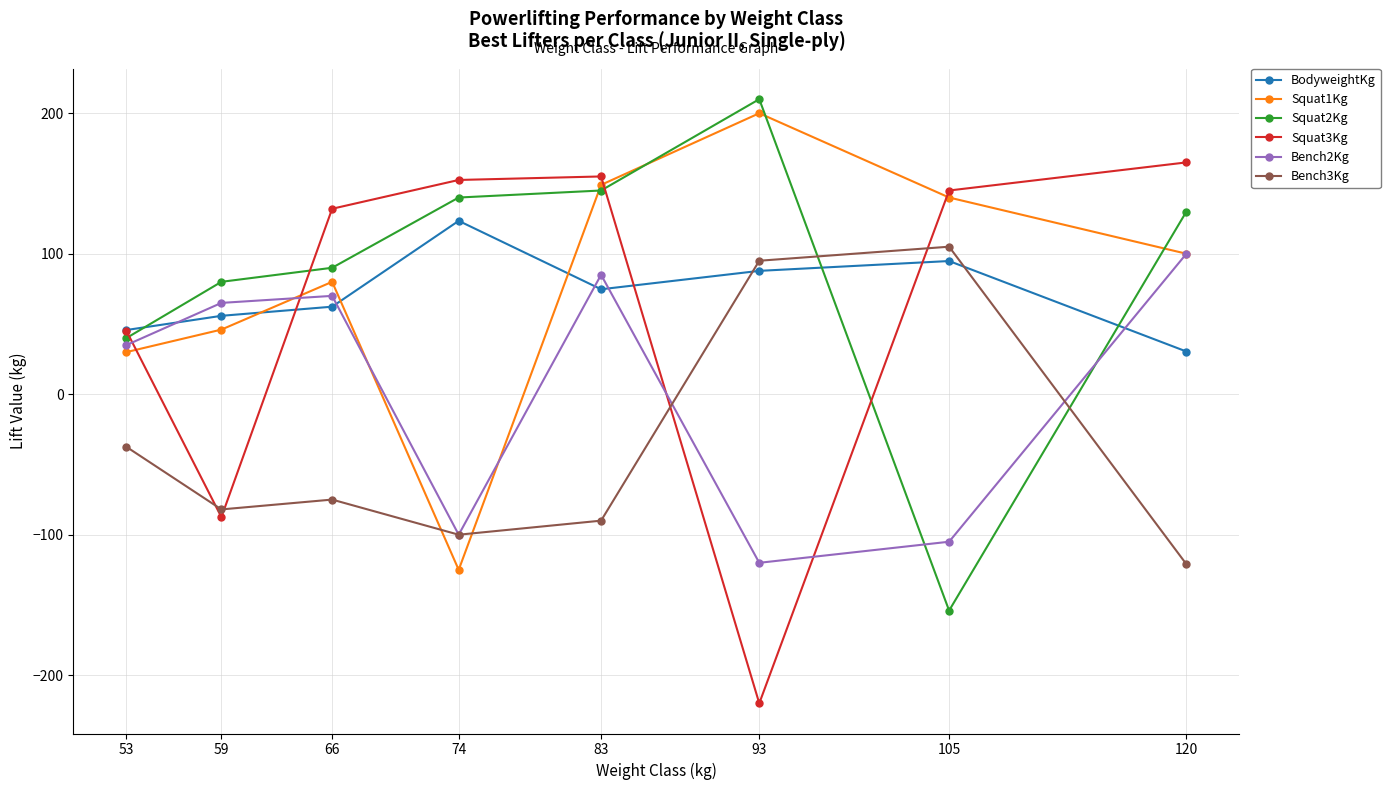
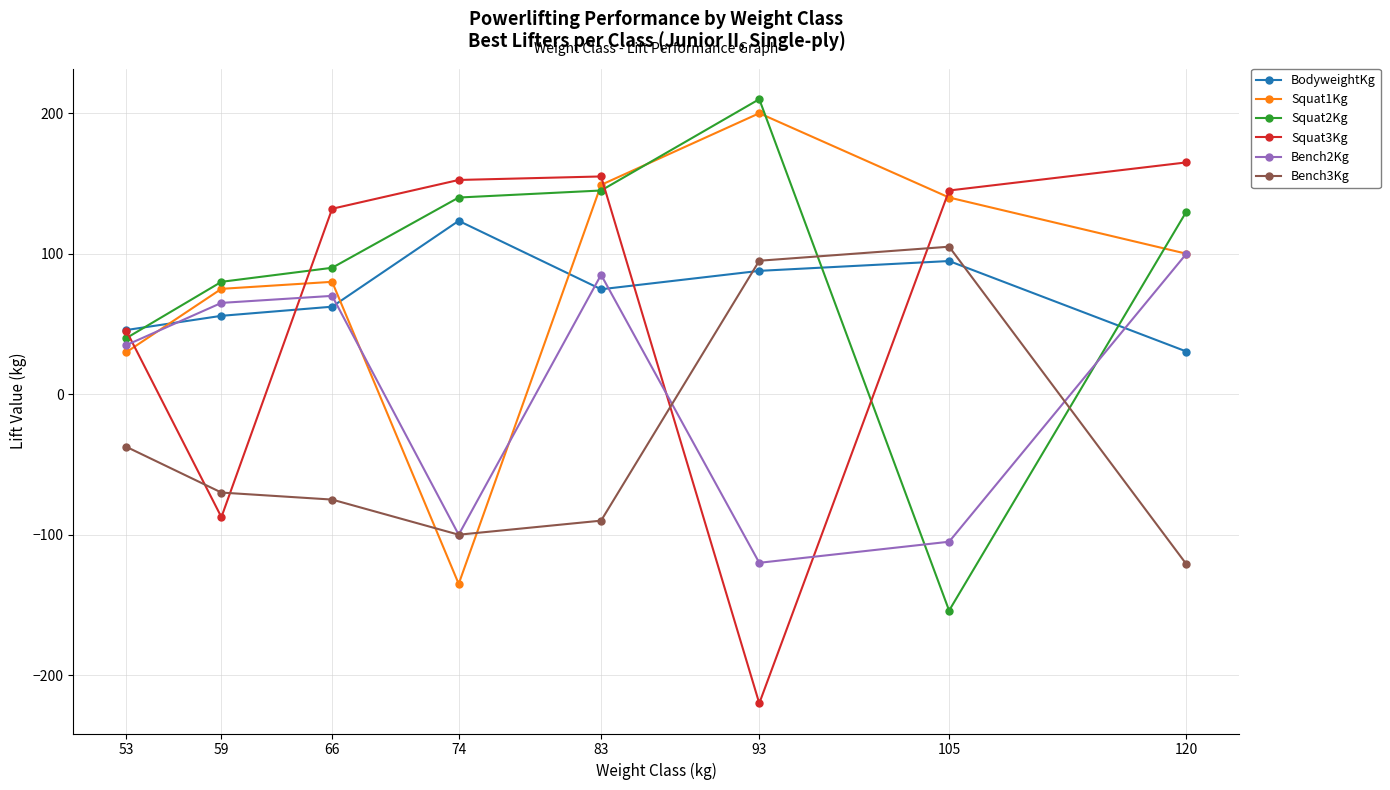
Squat1Kg, 59: 46 -> 75
Bench3Kg, 59: -82 -> -70
Squat1Kg, 74: -125 -> -135
